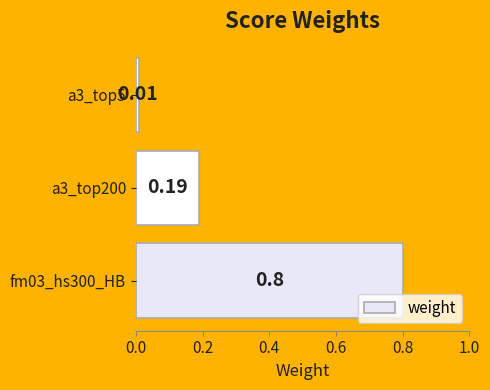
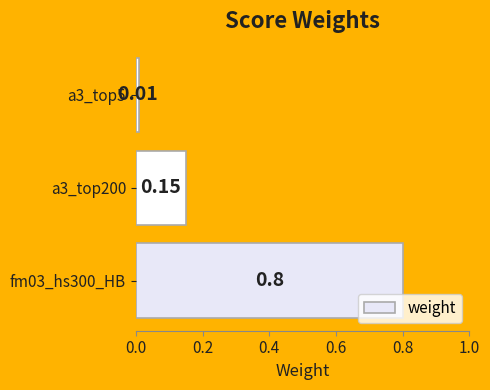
a3_top200: 0.19 -> 0.15
